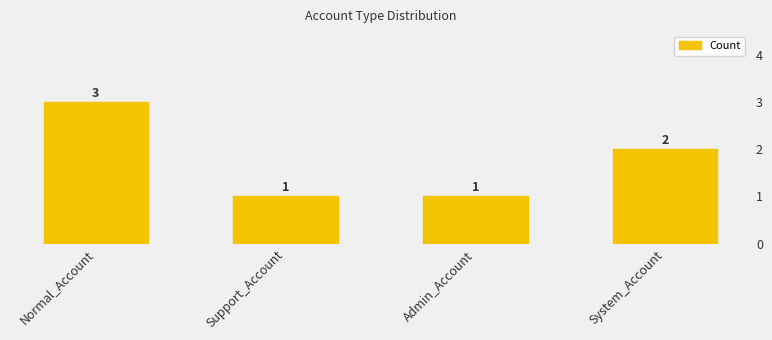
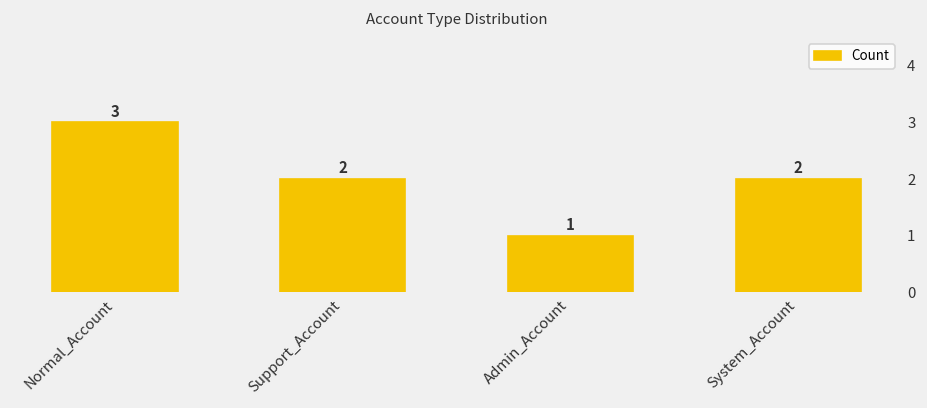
Support_Account: 1 -> 2
